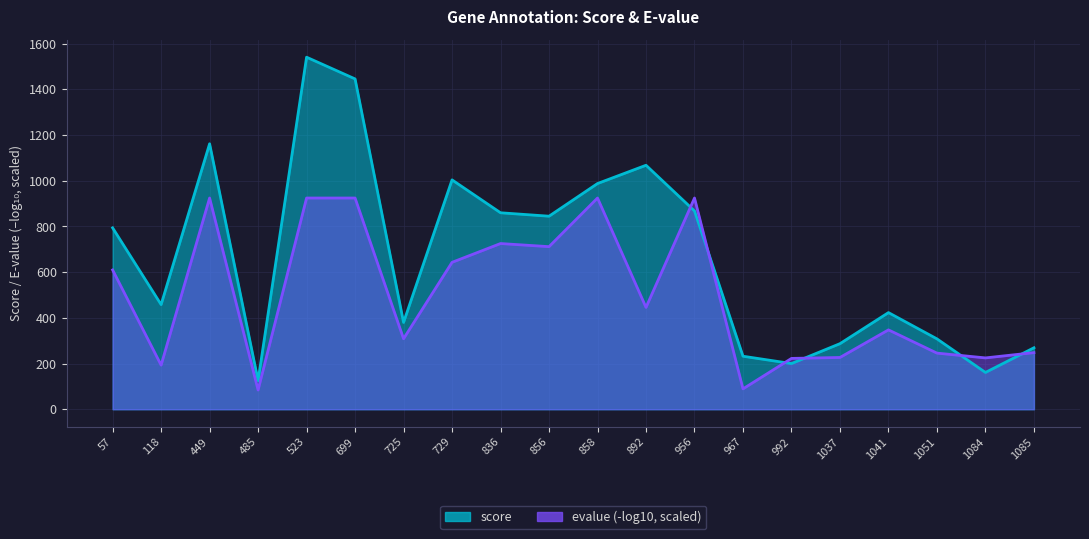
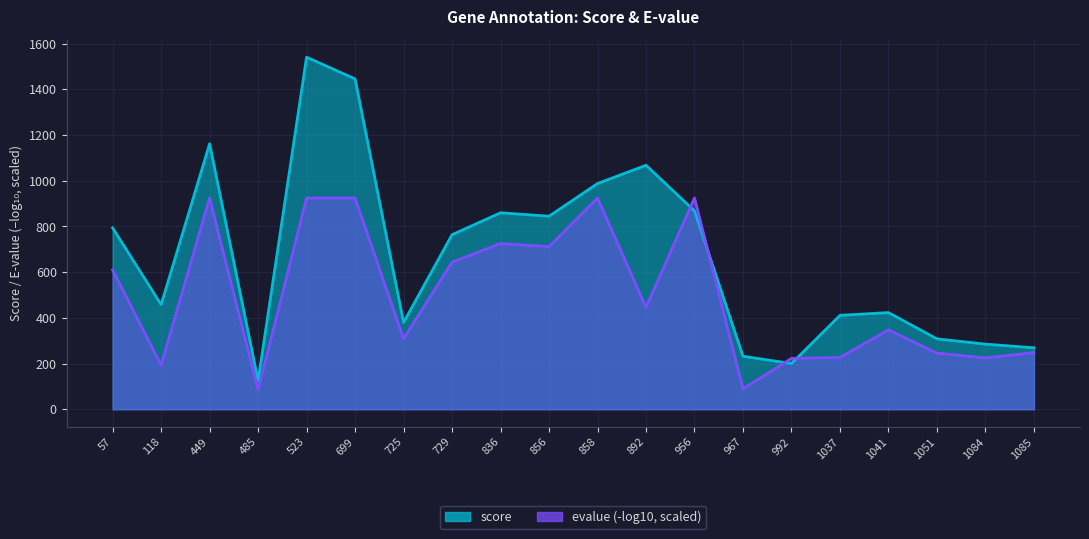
score, 729: 1000 -> 760
score, 1037: 290 -> 410
score, 1084: 160 -> 290
